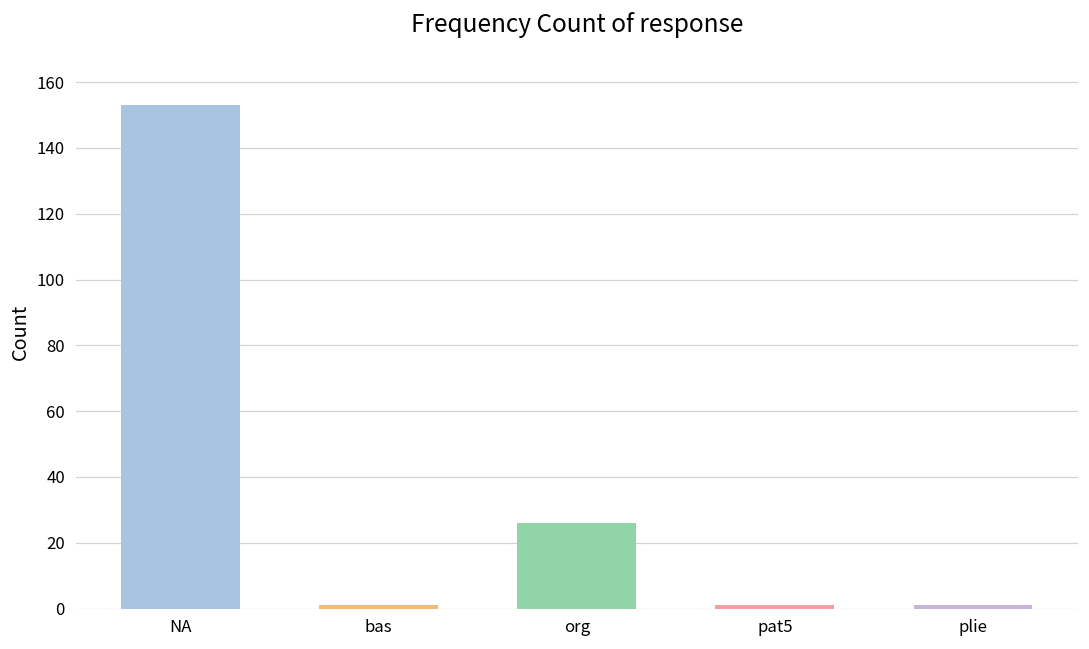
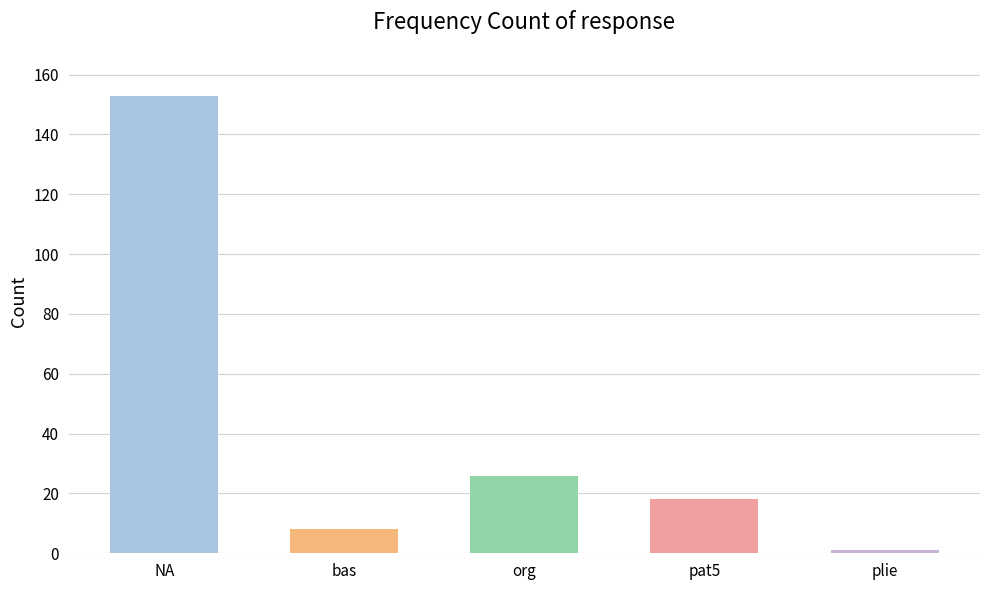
bas: 1 -> 8
pat5: 1 -> 18
